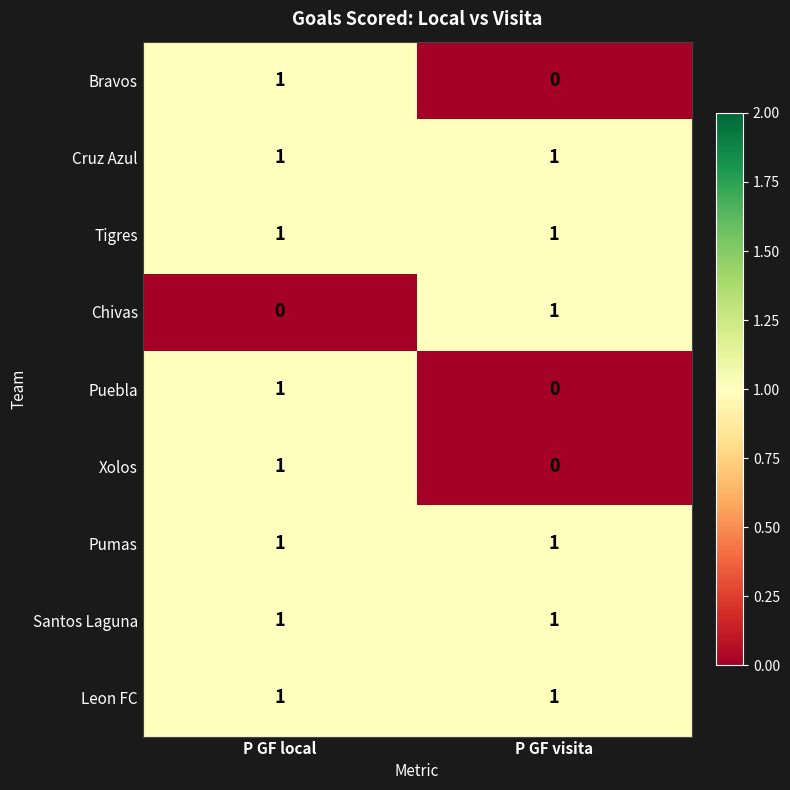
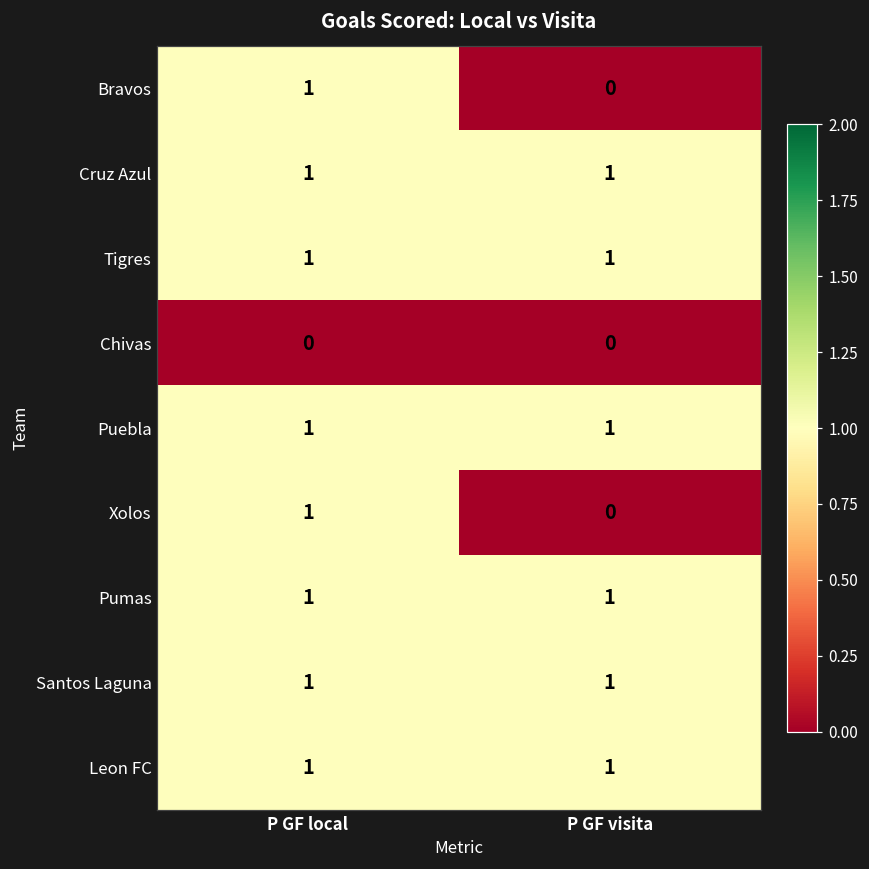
Chivas, P GF visita: 1 -> 0
Puebla, P GF visita: 0 -> 1
